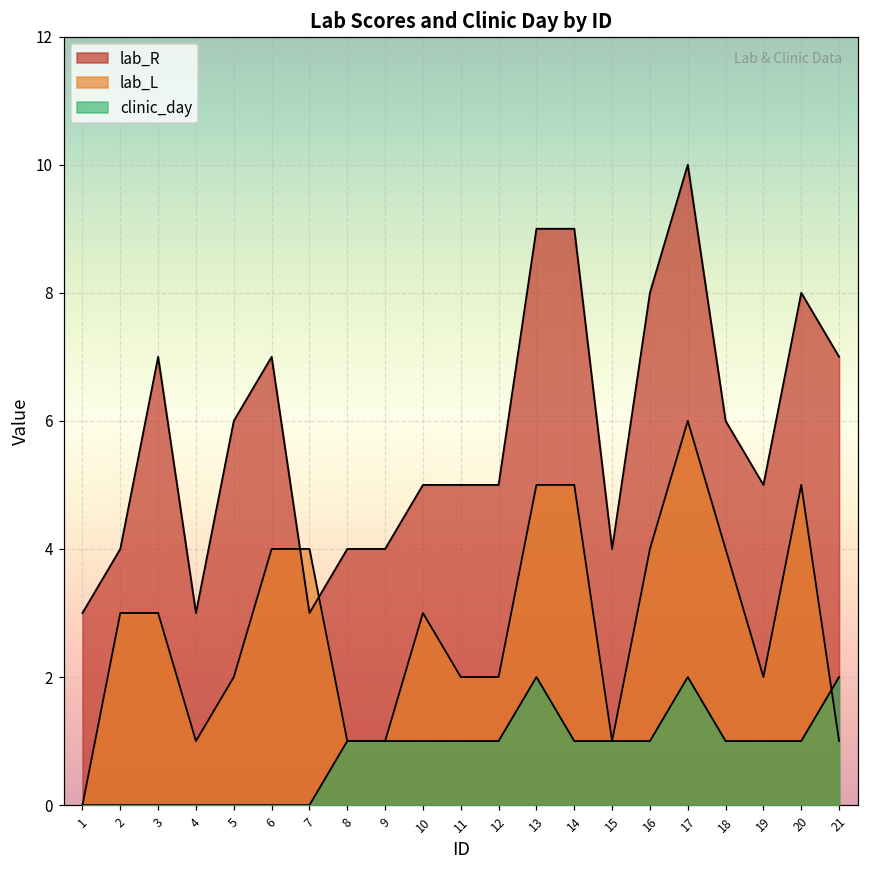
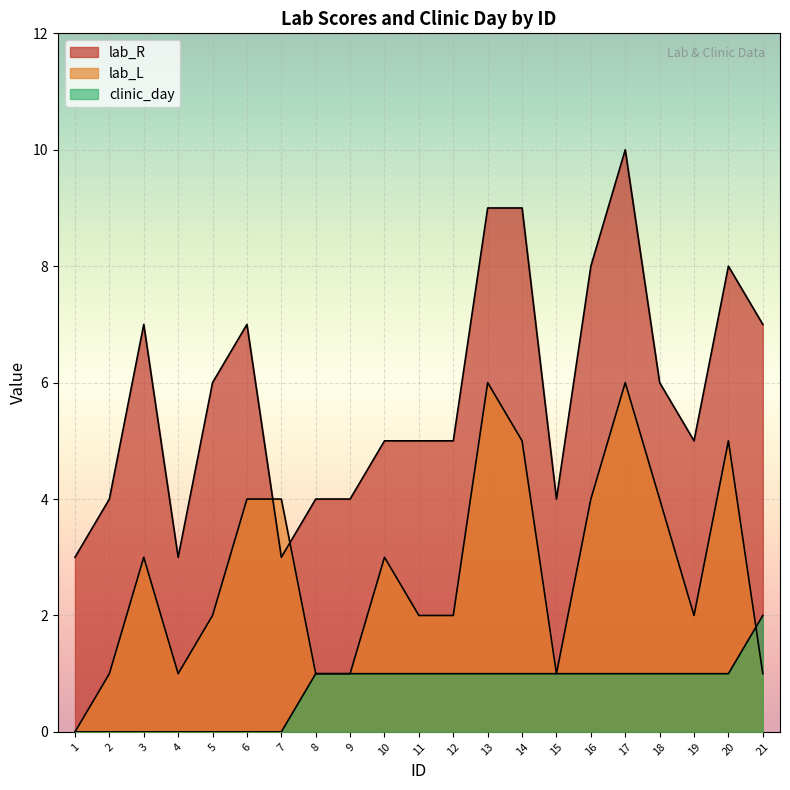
lab_L, 2: 3 -> 1
lab_L, 13: 5 -> 6
clinic_day, 13: 2 -> 1
clinic_day, 17: 2 -> 1
